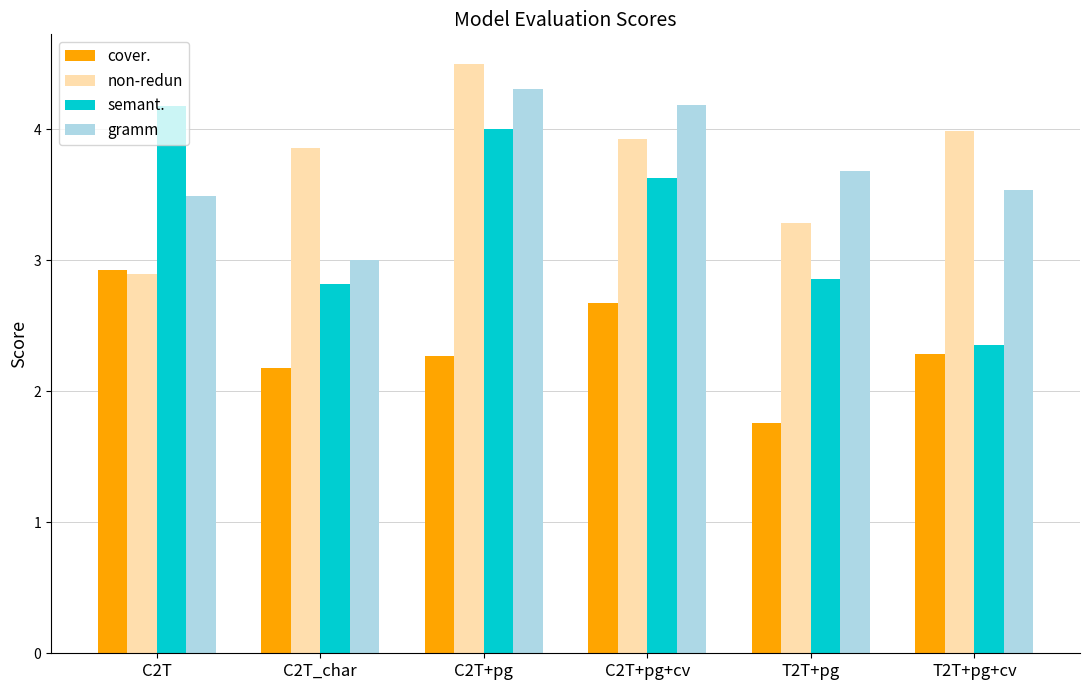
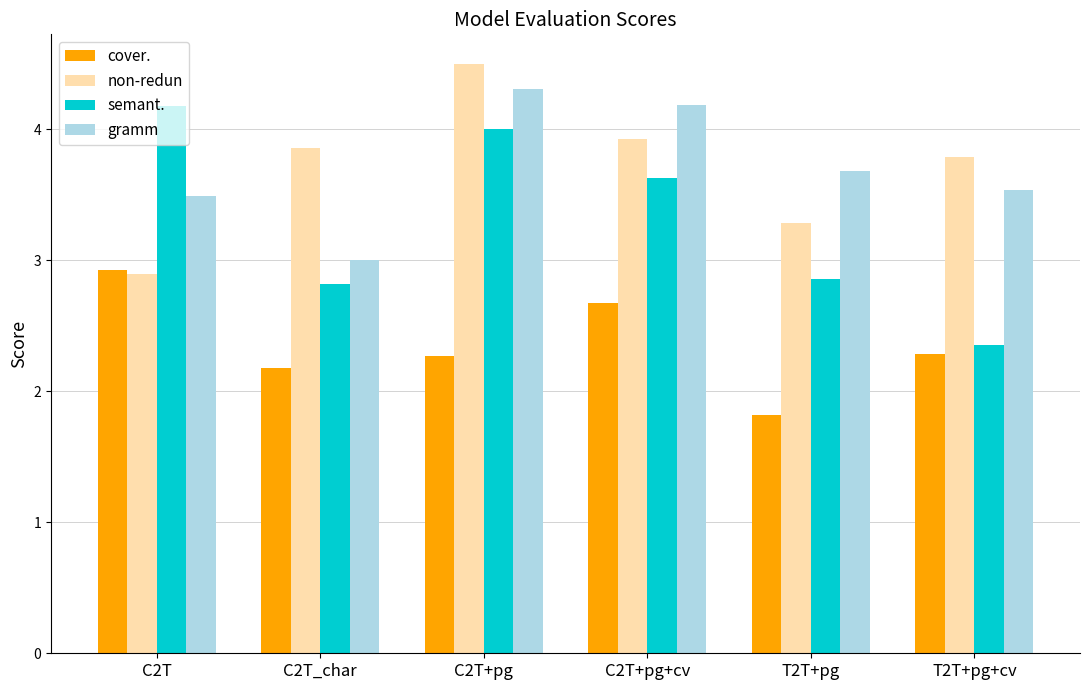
cover., T2T+pg: 1.76 -> 1.82
non-redun, T2T+pg+cv: 3.99 -> 3.79
